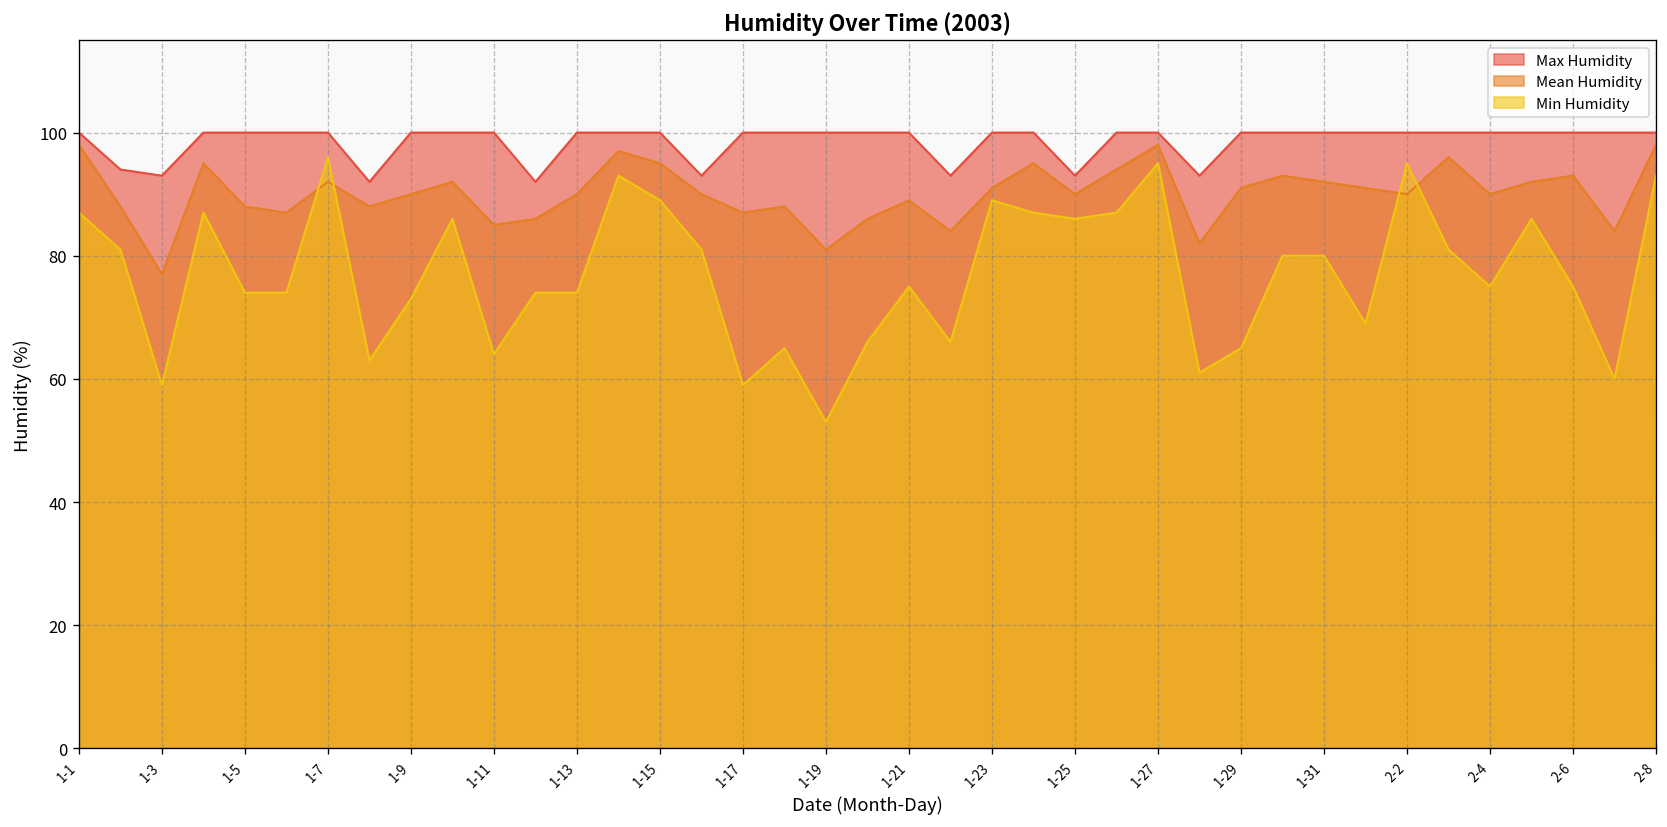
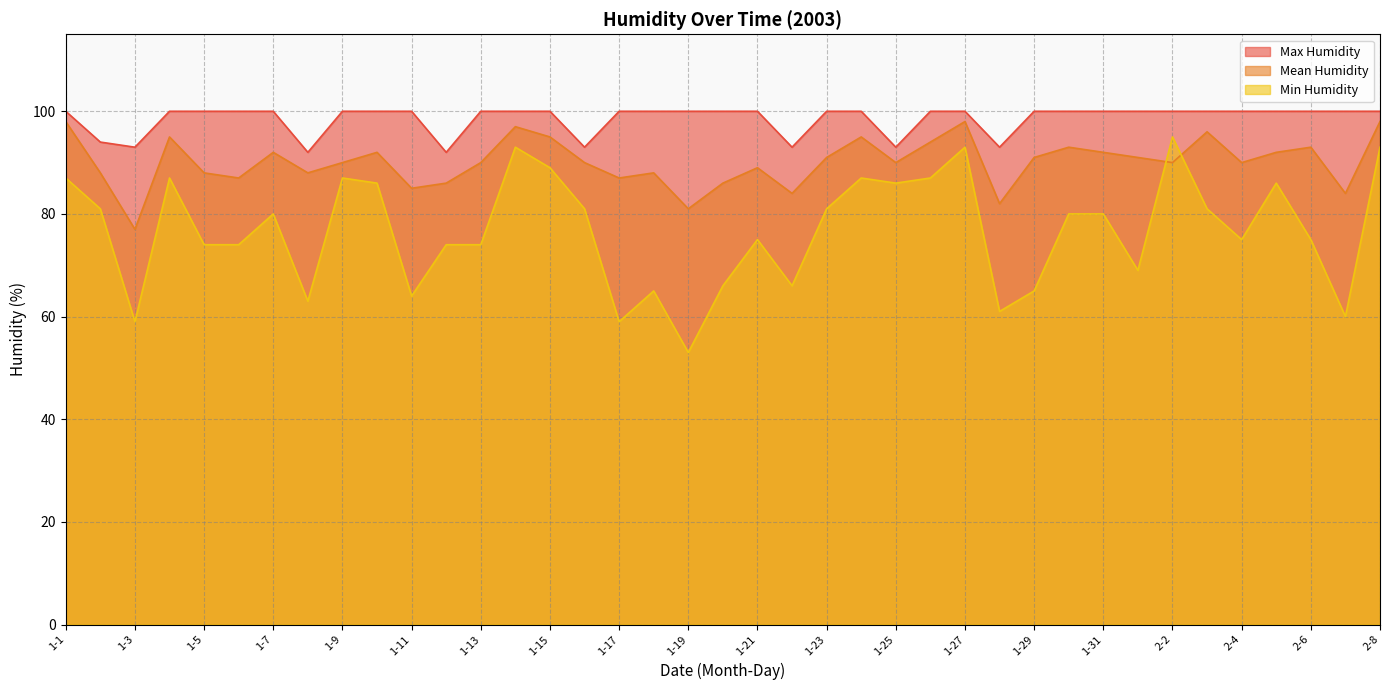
Min Humidity, 1-7: 96 -> 80
Min Humidity, 1-9: 73 -> 87
Min Humidity, 1-23: 89 -> 81
Min Humidity, 1-27: 95 -> 93
